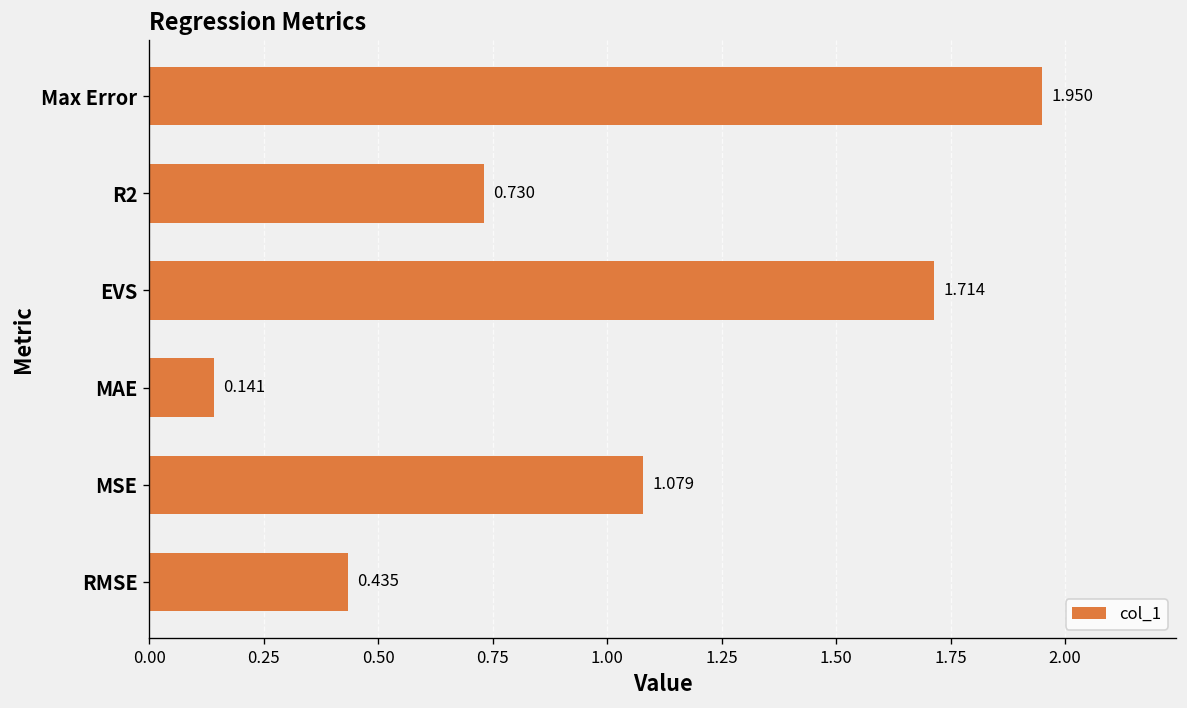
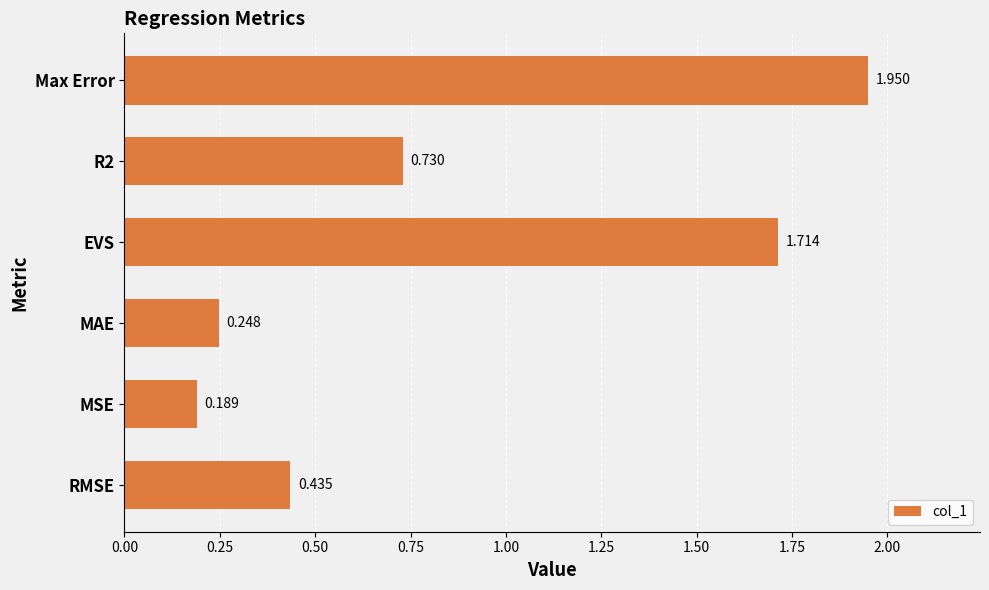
MAE: 0.141 -> 0.248
MSE: 1.079 -> 0.189
